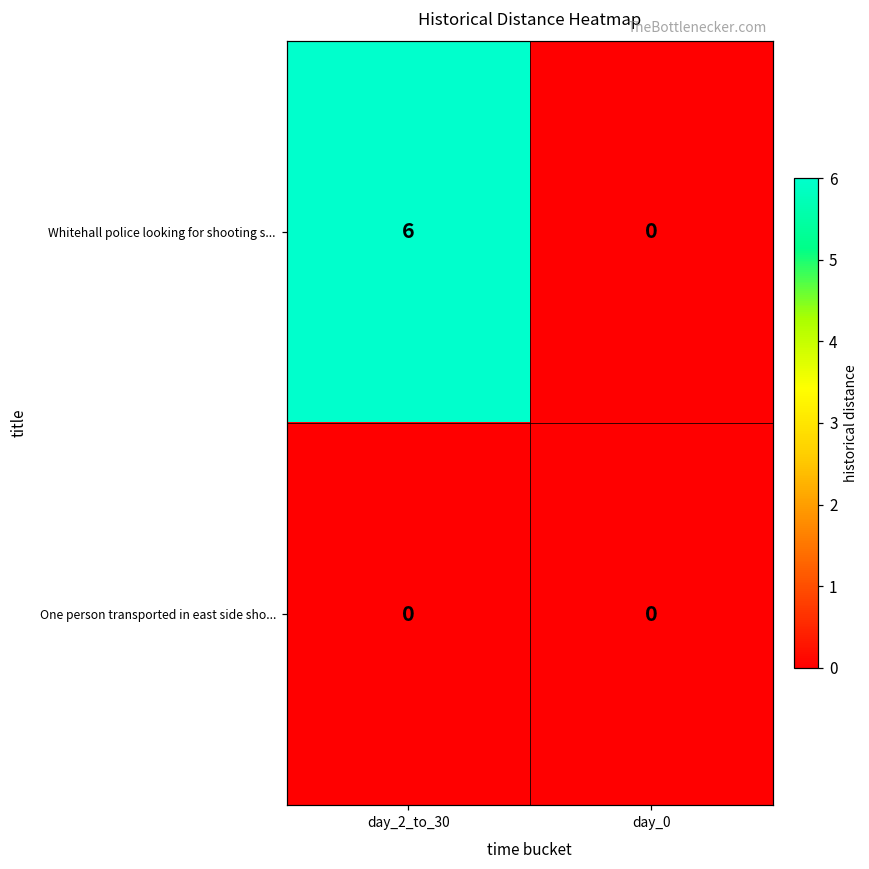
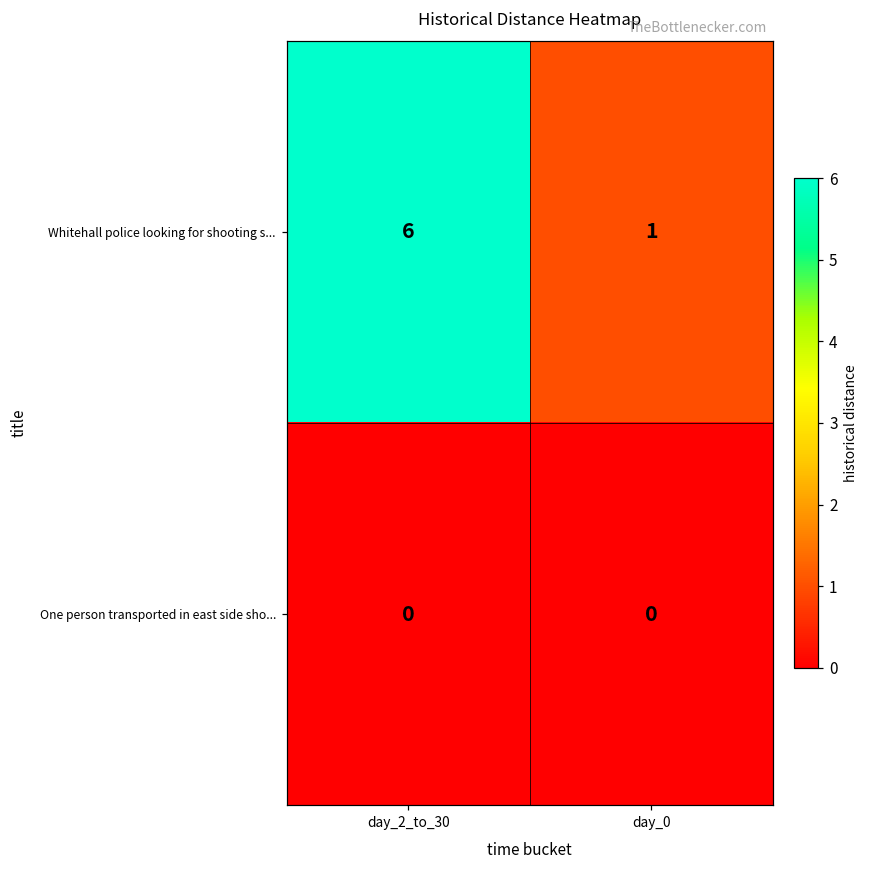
Whitehall police looking for shooting s..., day_0: 0 -> 1
